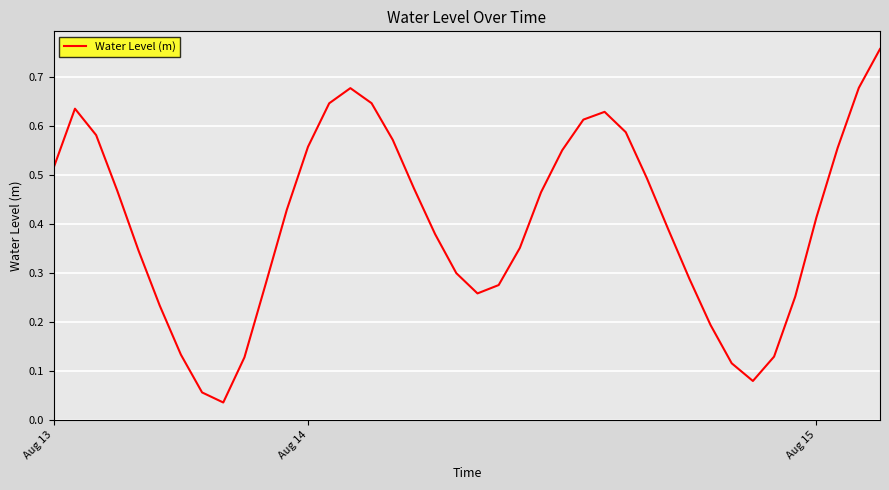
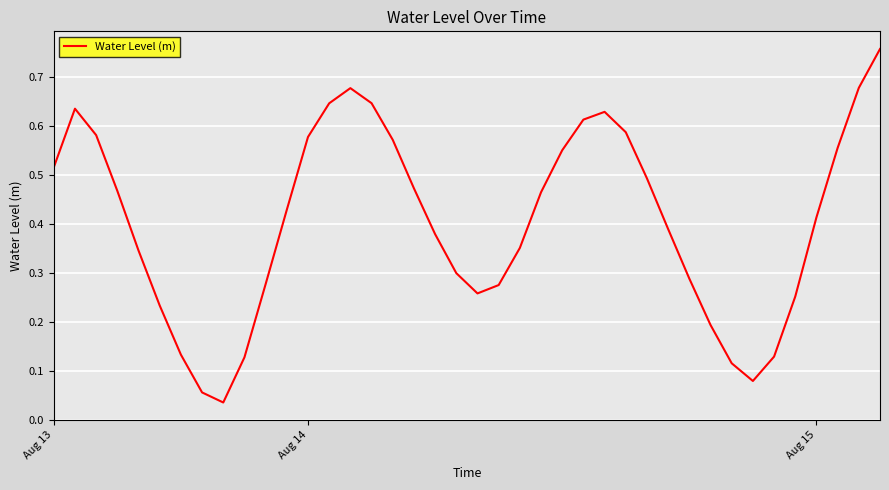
Aug 14: 0.56 -> 0.58
